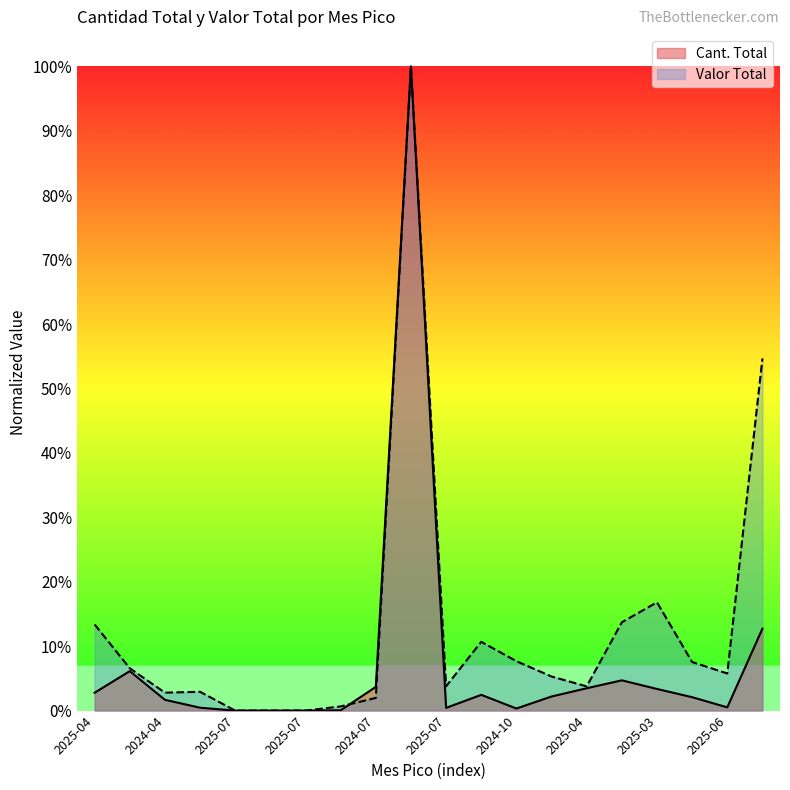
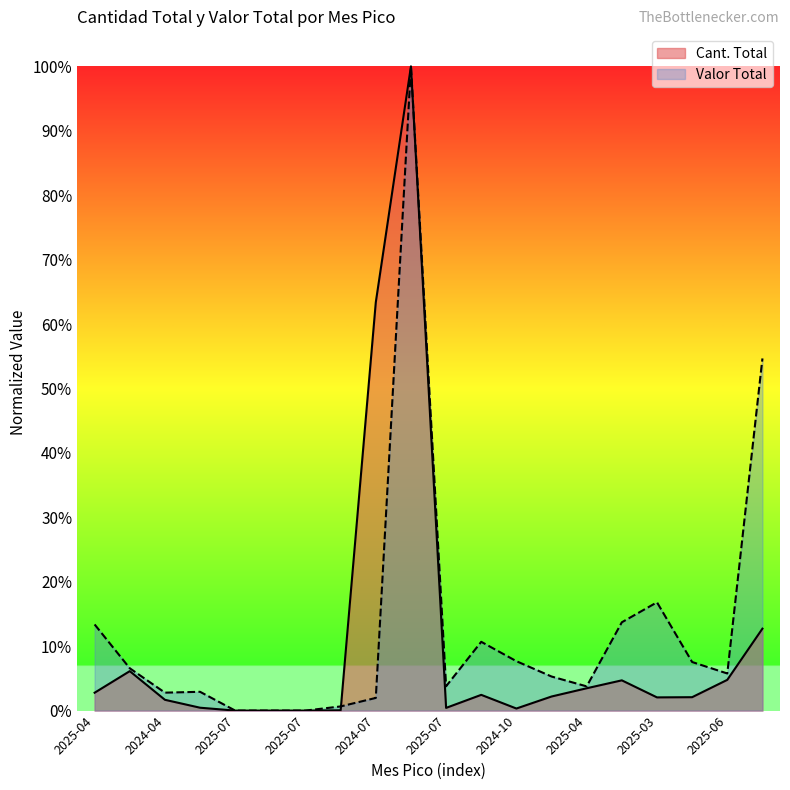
Cant. Total, 2024-07: 4% -> 63%
Cant. Total, 2025-03: 3% -> 2%
Cant. Total, 2025-06: 1% -> 5%
